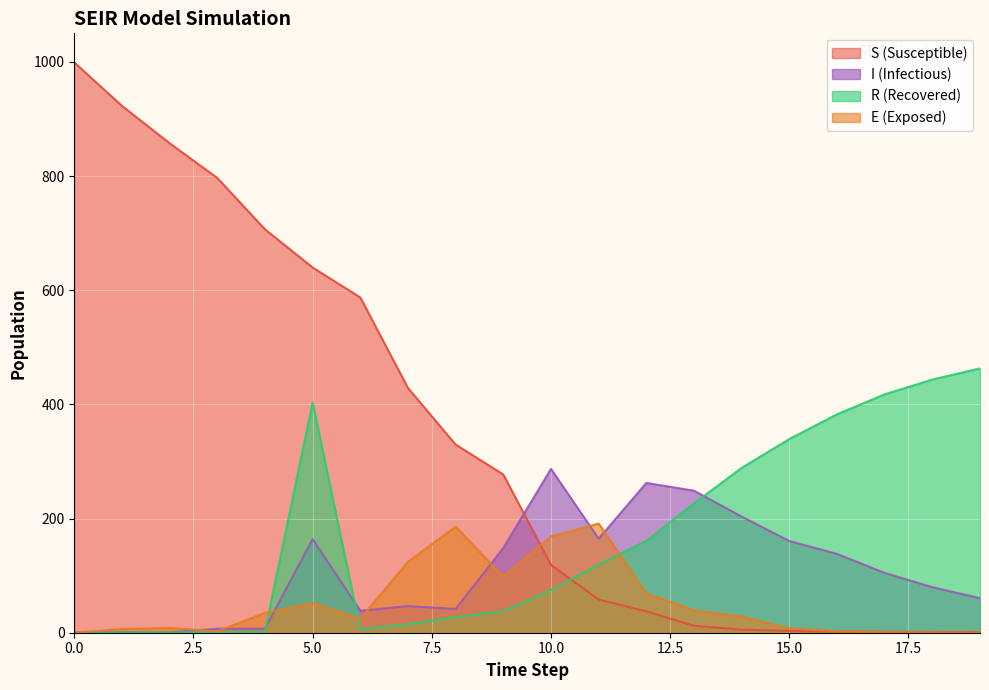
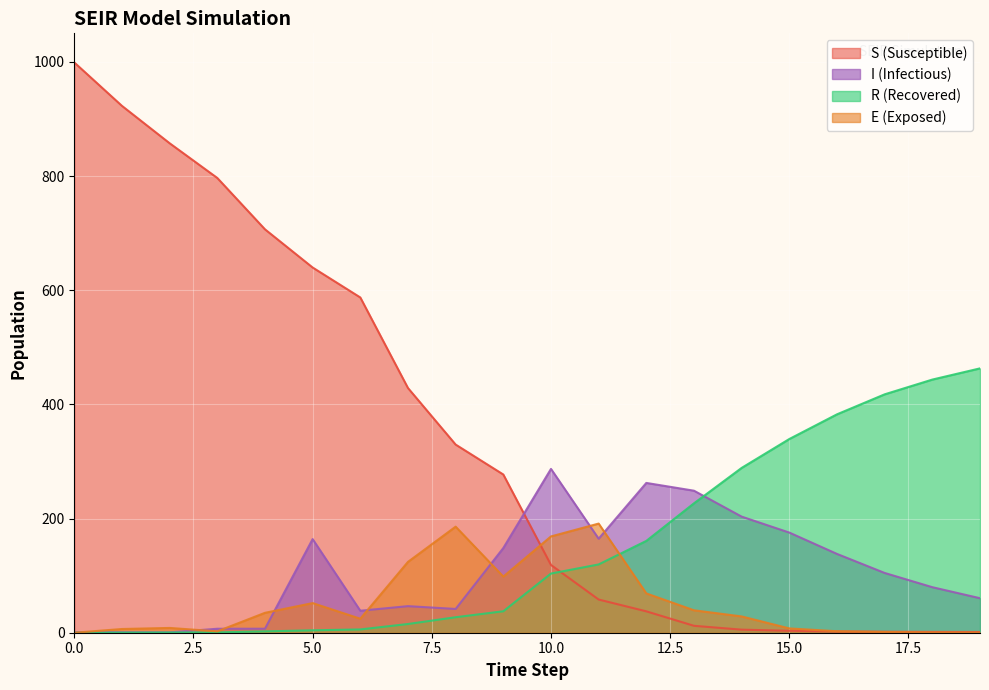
R (Recovered), 5.0: 400 -> 0
R (Recovered), 10.0: 70 -> 100
I (Infectious), 15.0: 160 -> 180
